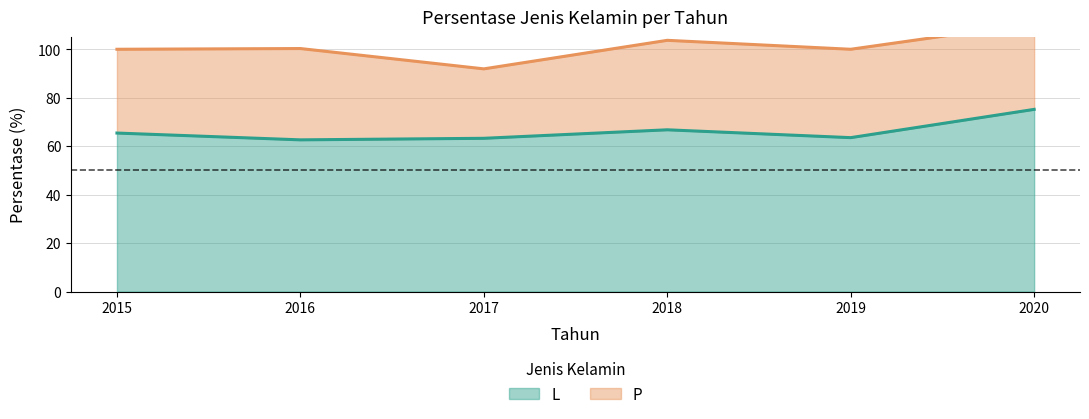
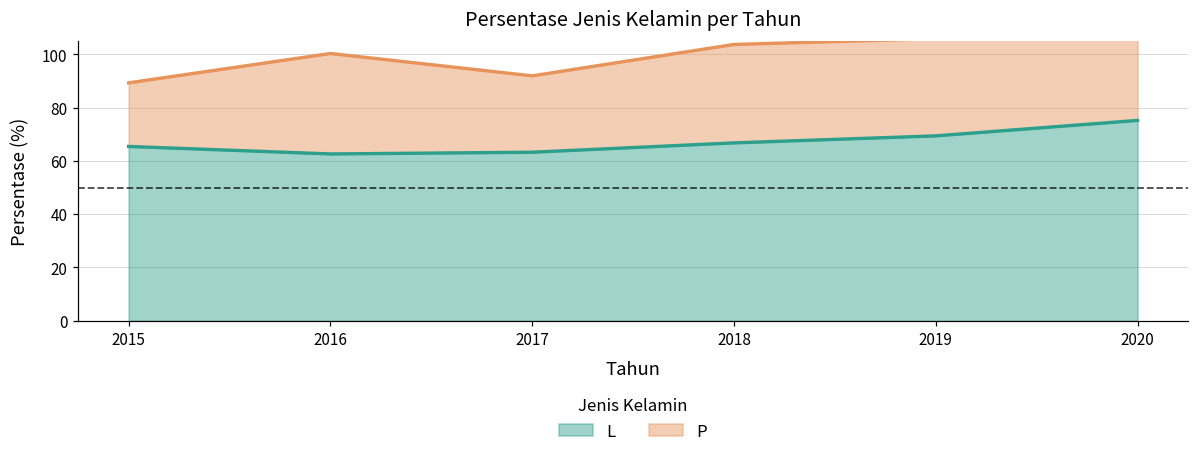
P, 2015: 35 -> 24
L, 2019: 64 -> 69
